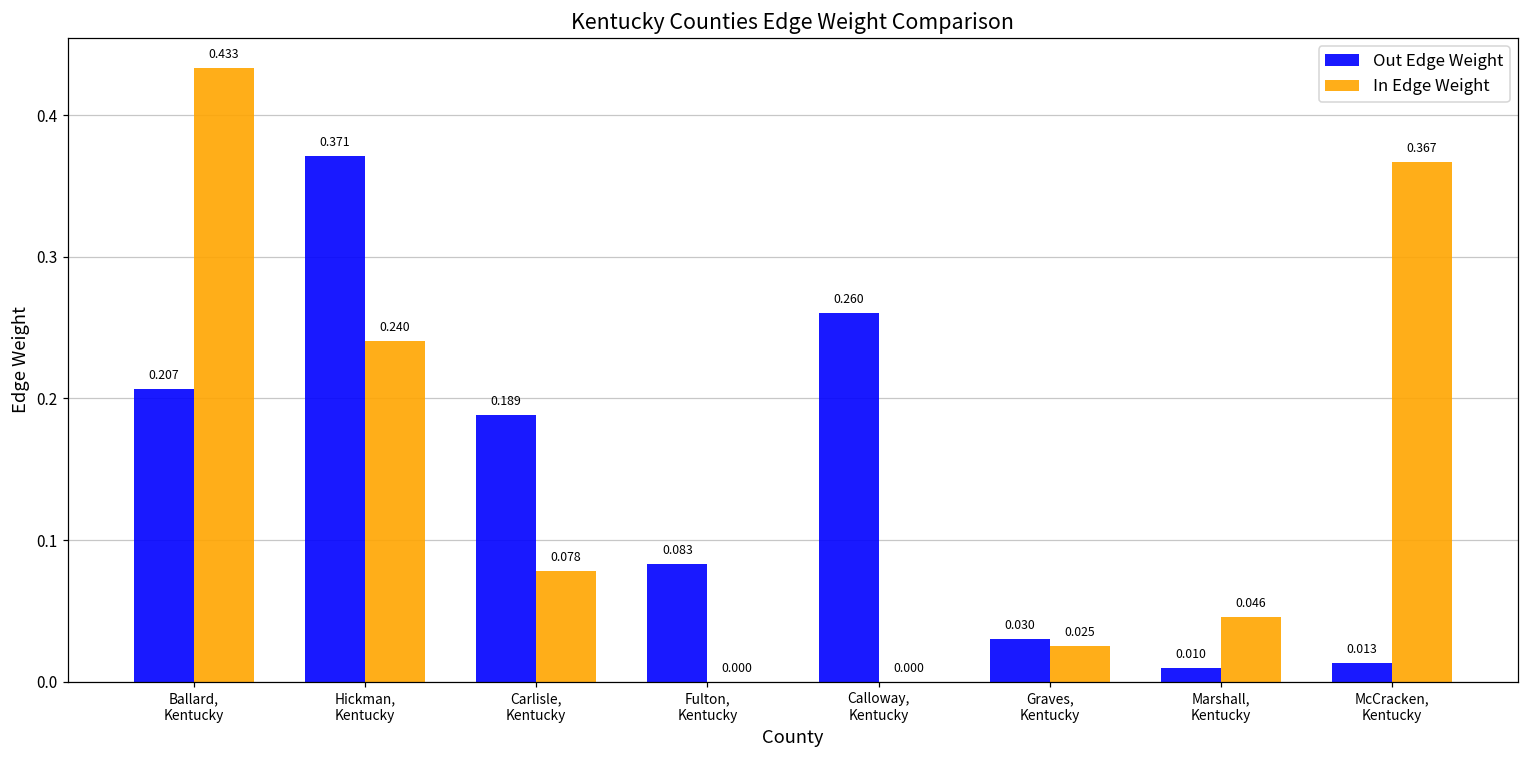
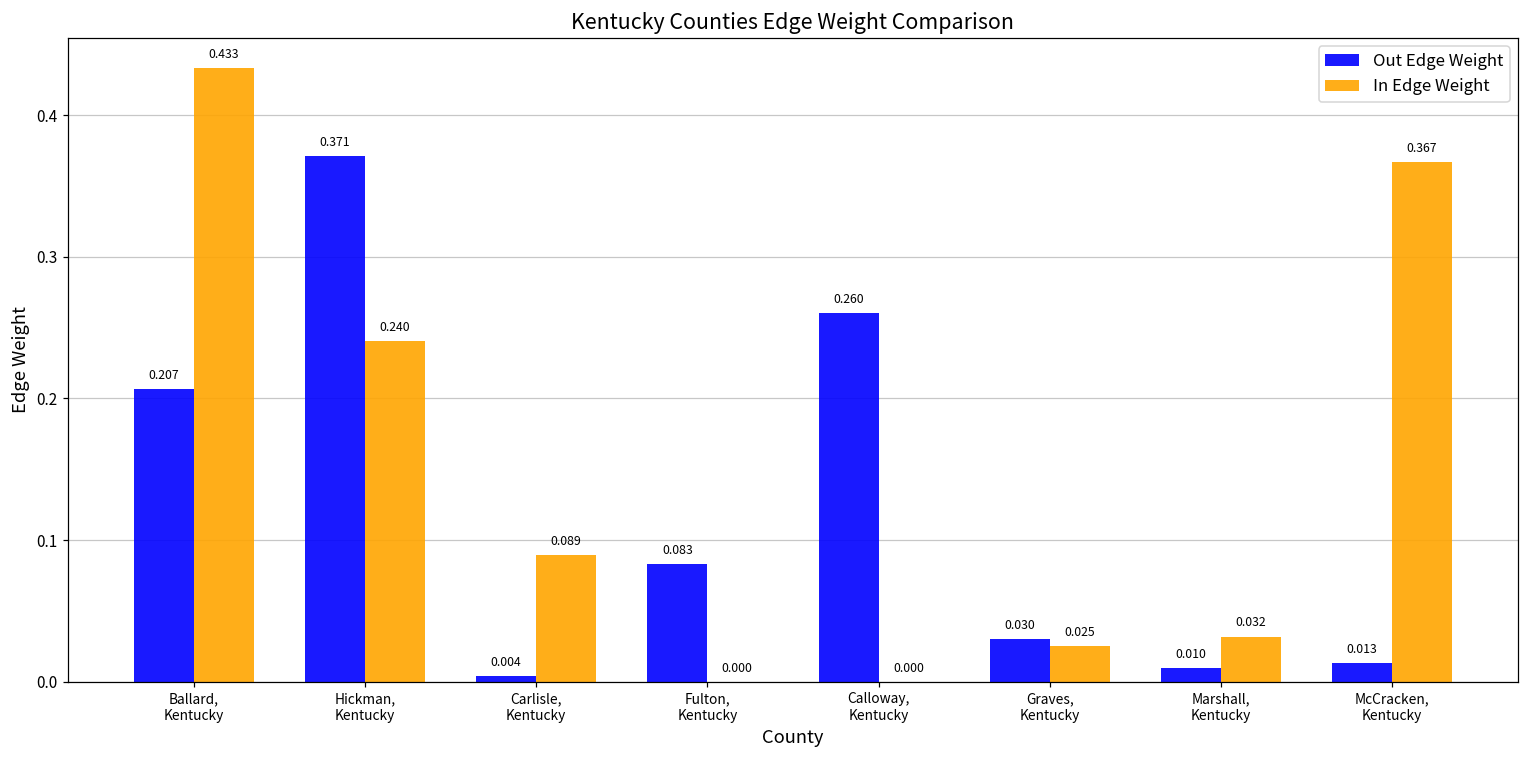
Out Edge Weight, Carlisle, Kentucky: 0.189 -> 0.004
In Edge Weight, Carlisle, Kentucky: 0.078 -> 0.089
In Edge Weight, Marshall, Kentucky: 0.046 -> 0.032
